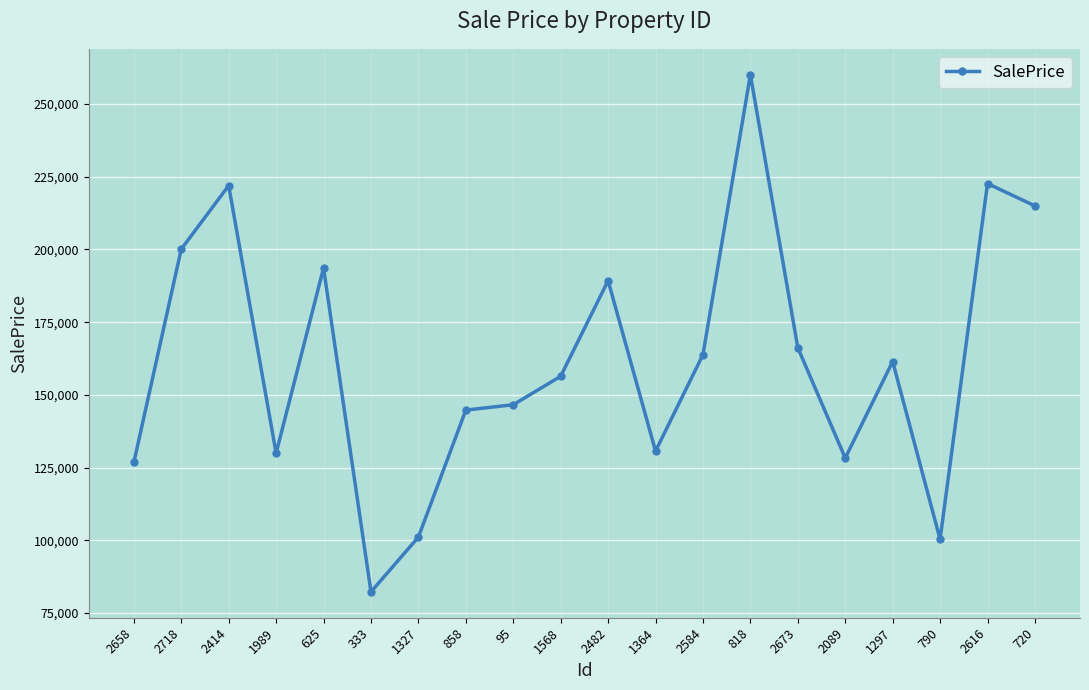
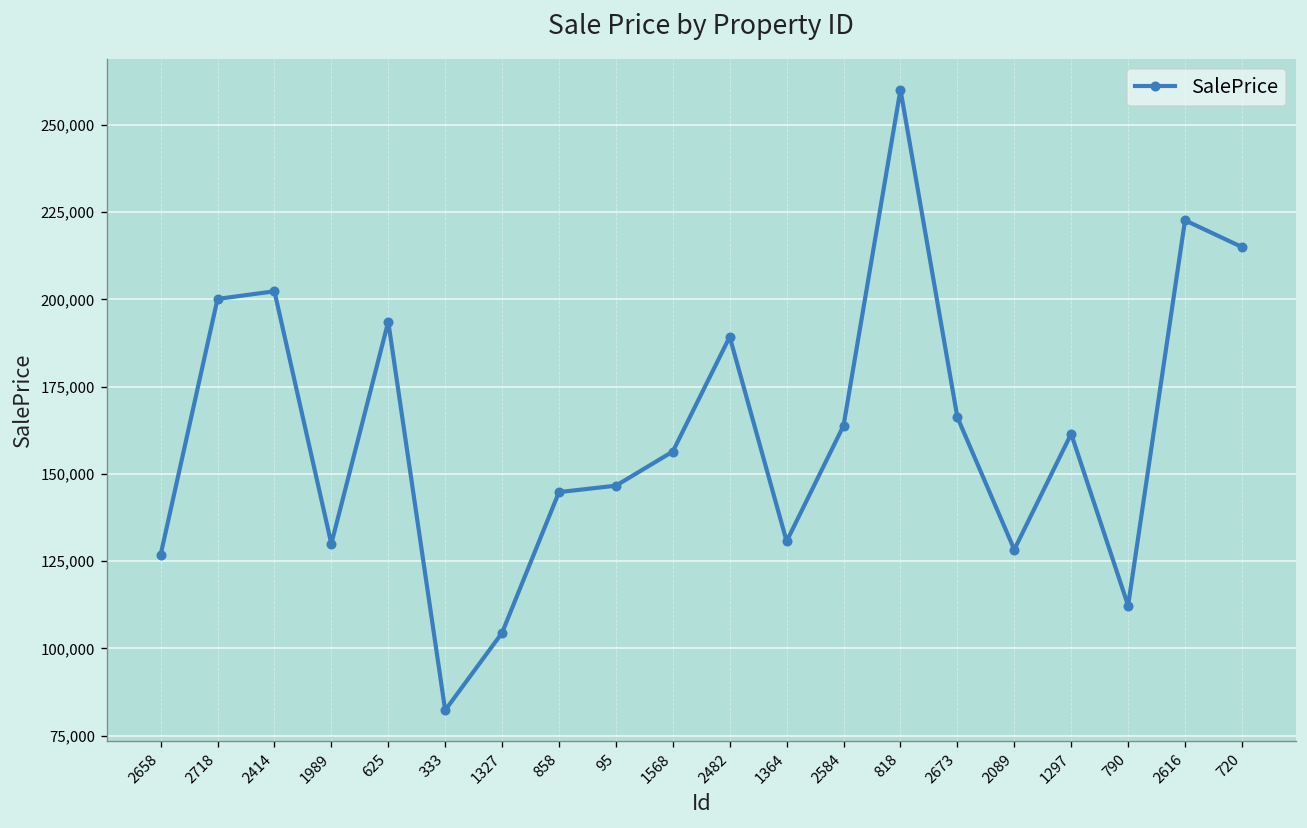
2414: 222,000 -> 202,000
1327: 101,000 -> 104,000
790: 100,000 -> 112,000
